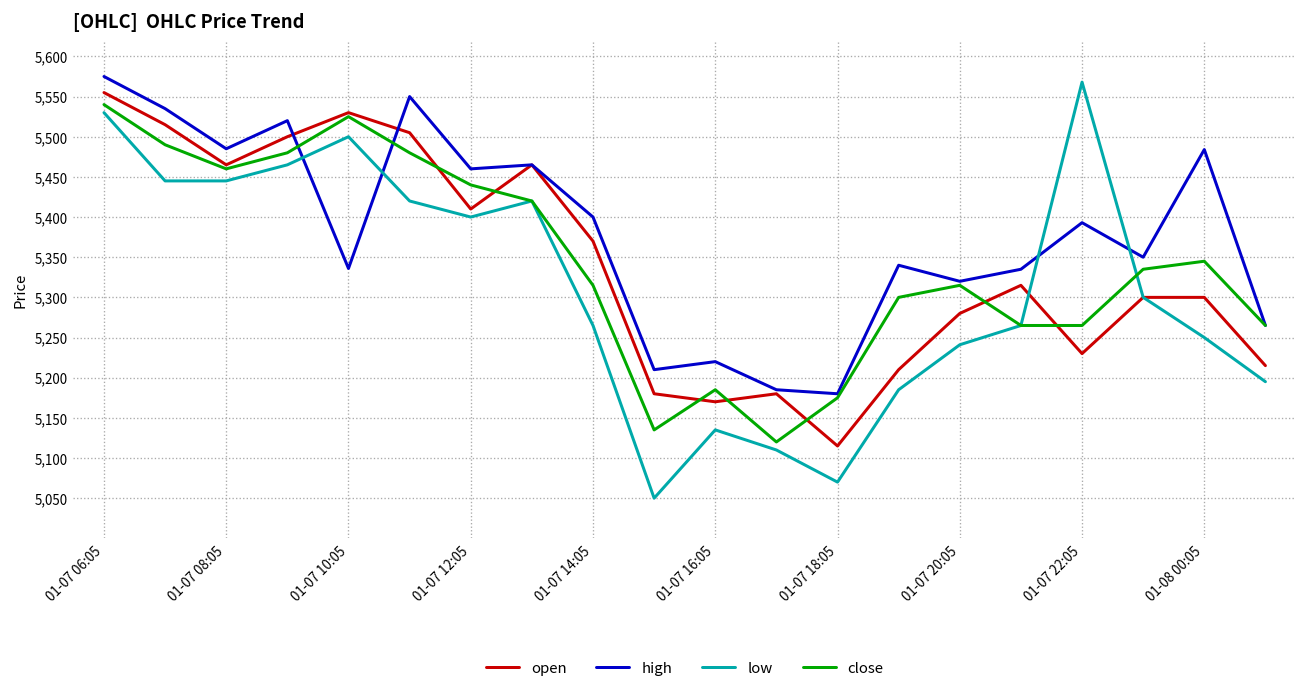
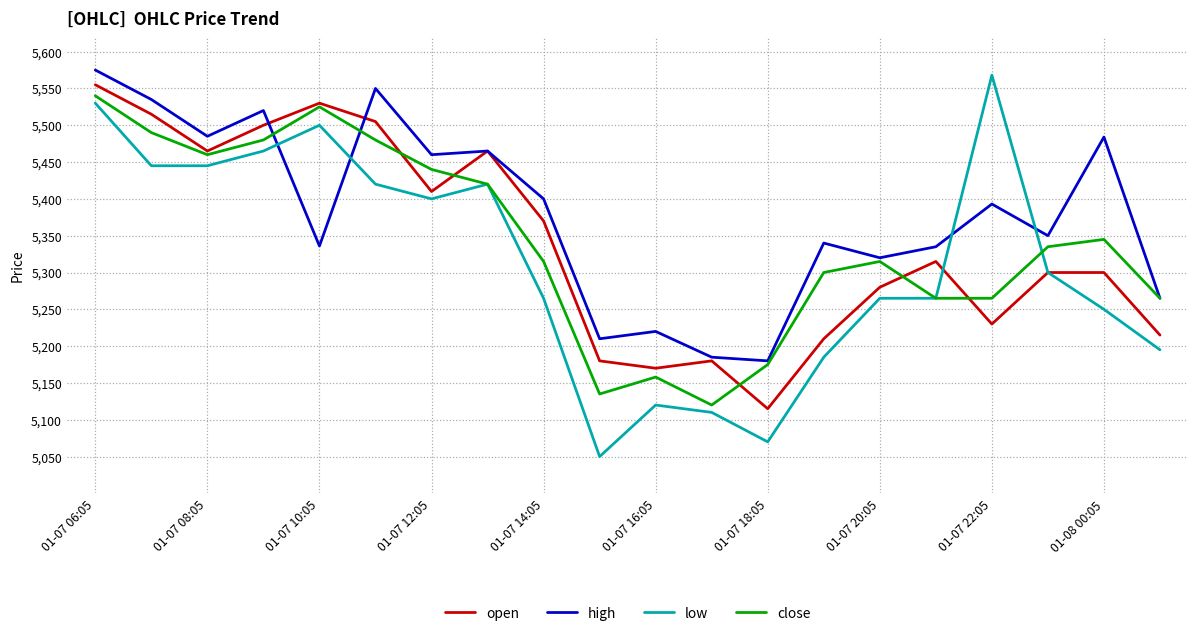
low, 01-07 16:05: 5,140 -> 5,120
close, 01-07 16:05: 5,190 -> 5,160
low, 01-07 20:05: 5,240 -> 5,270
